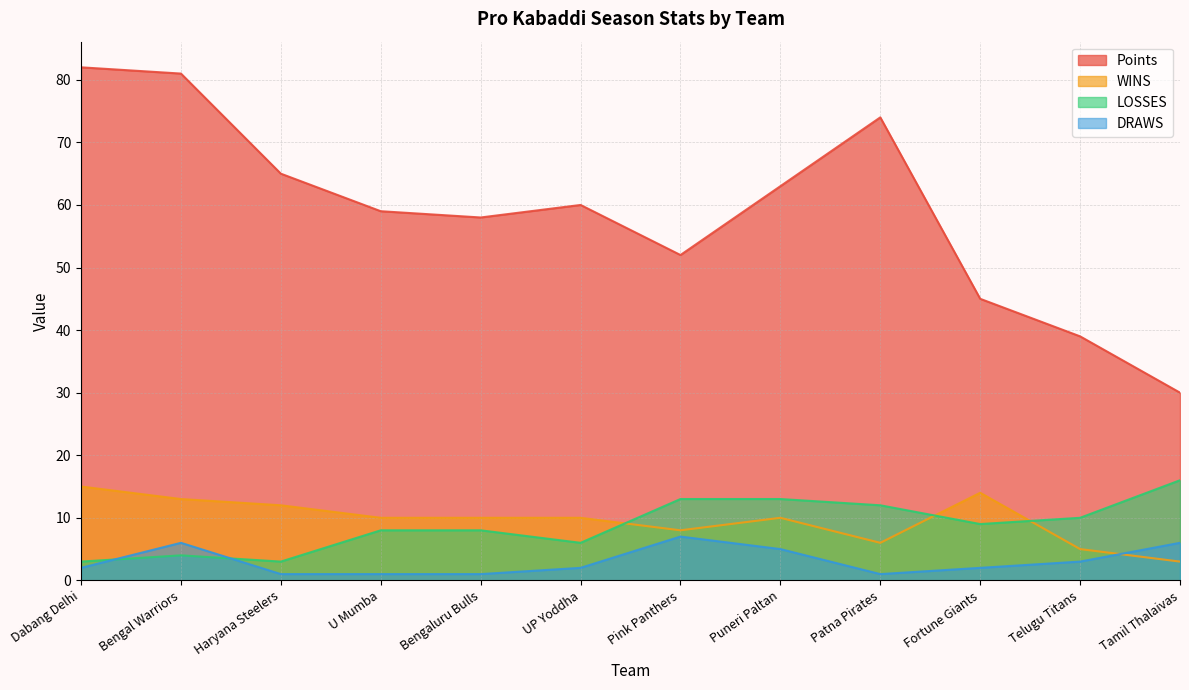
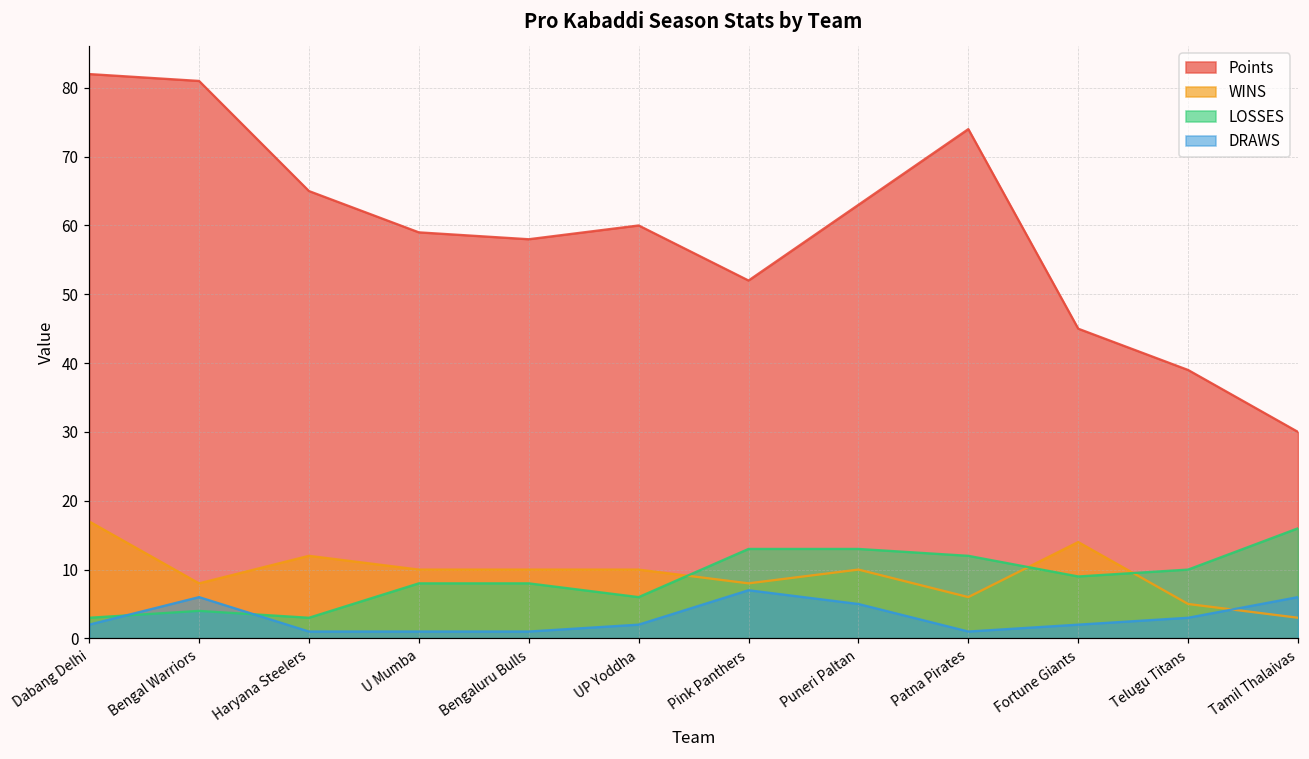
WINS, Dabang Delhi: 15 -> 17
WINS, Bengal Warriors: 13 -> 8
